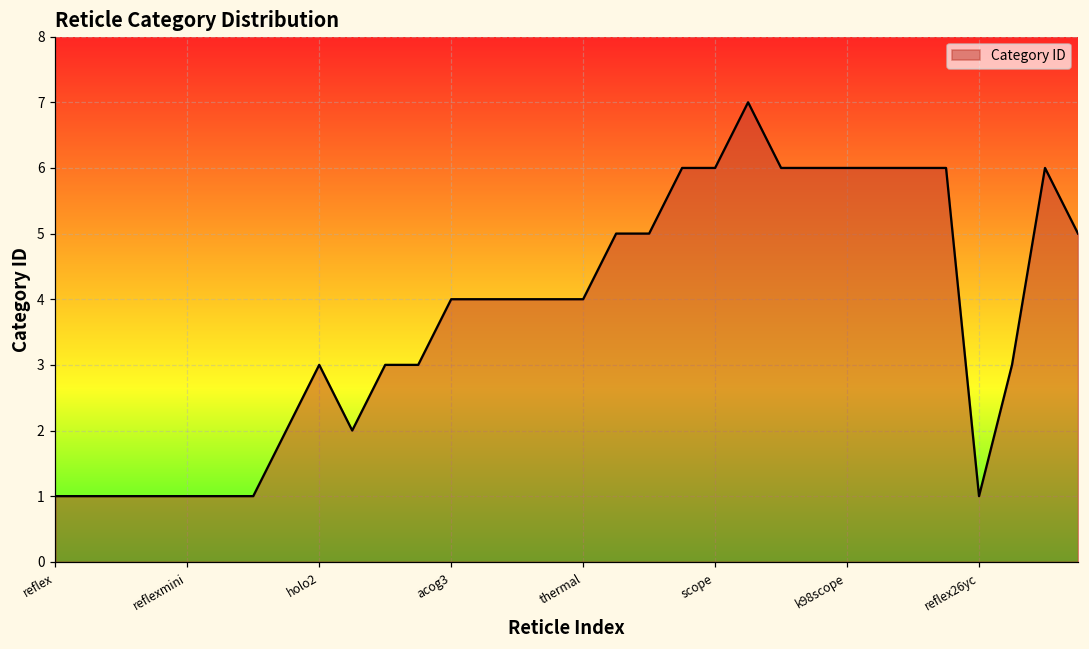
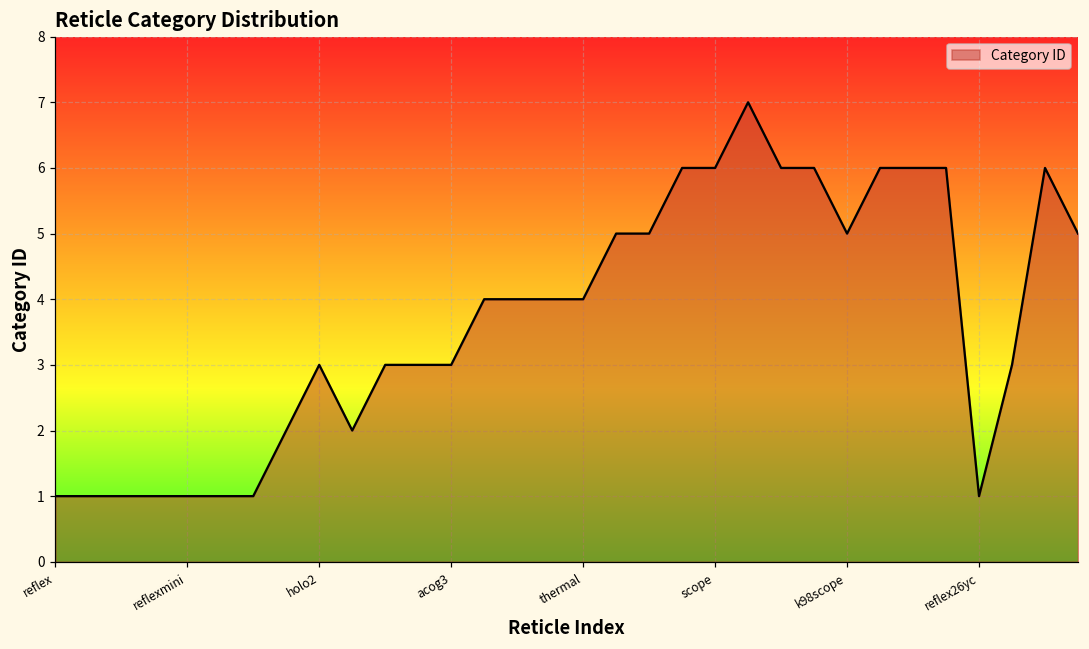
acog3: 4 -> 3
k98scope: 6 -> 5
